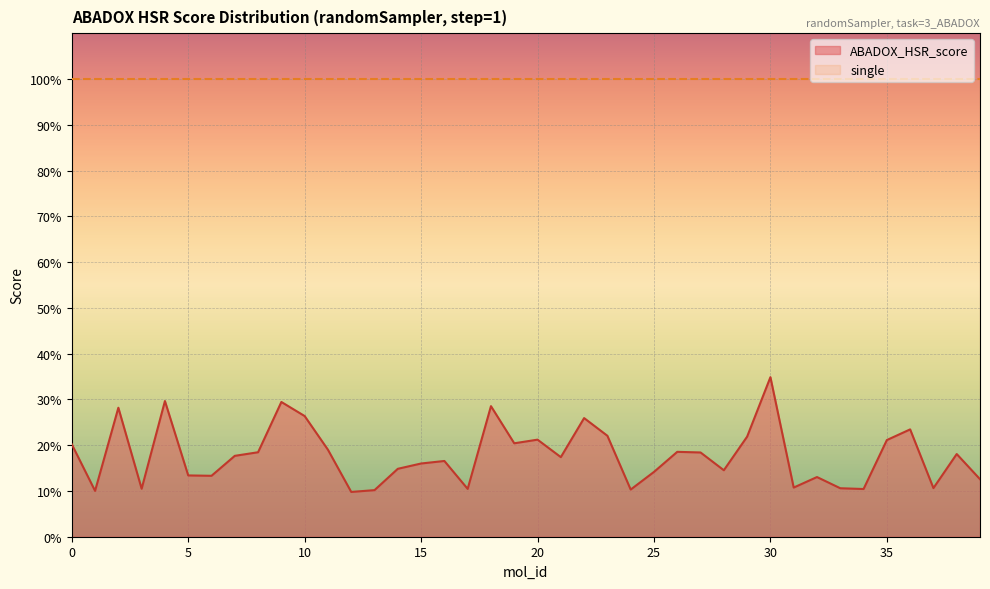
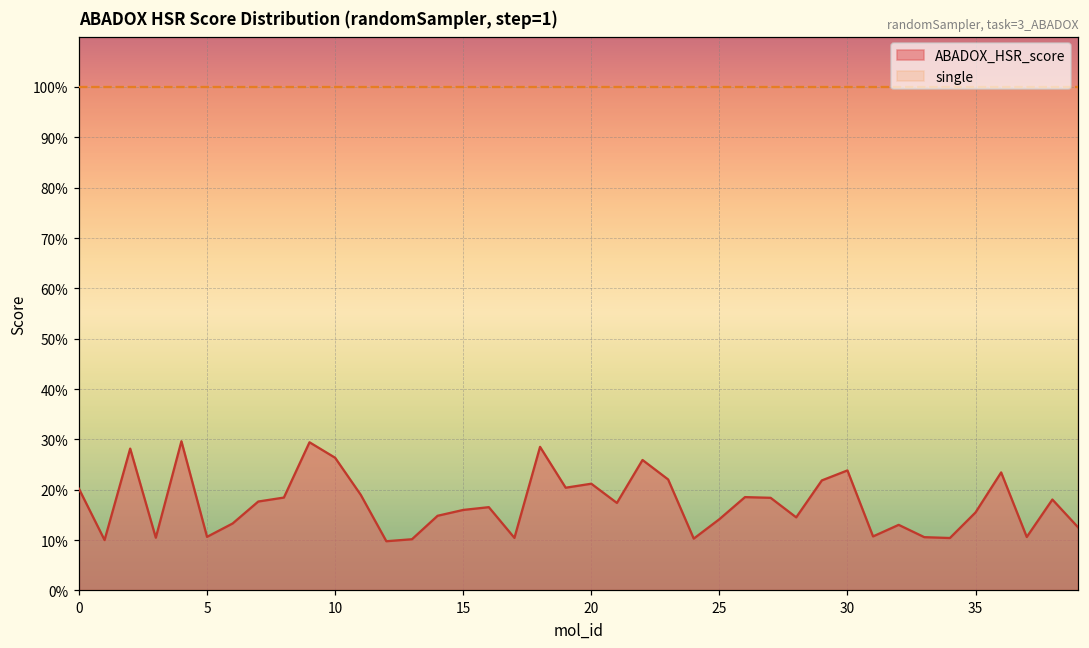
ABADOX_HSR_score, 5: 13% -> 11%
ABADOX_HSR_score, 30: 35% -> 24%
ABADOX_HSR_score, 35: 21% -> 16%
